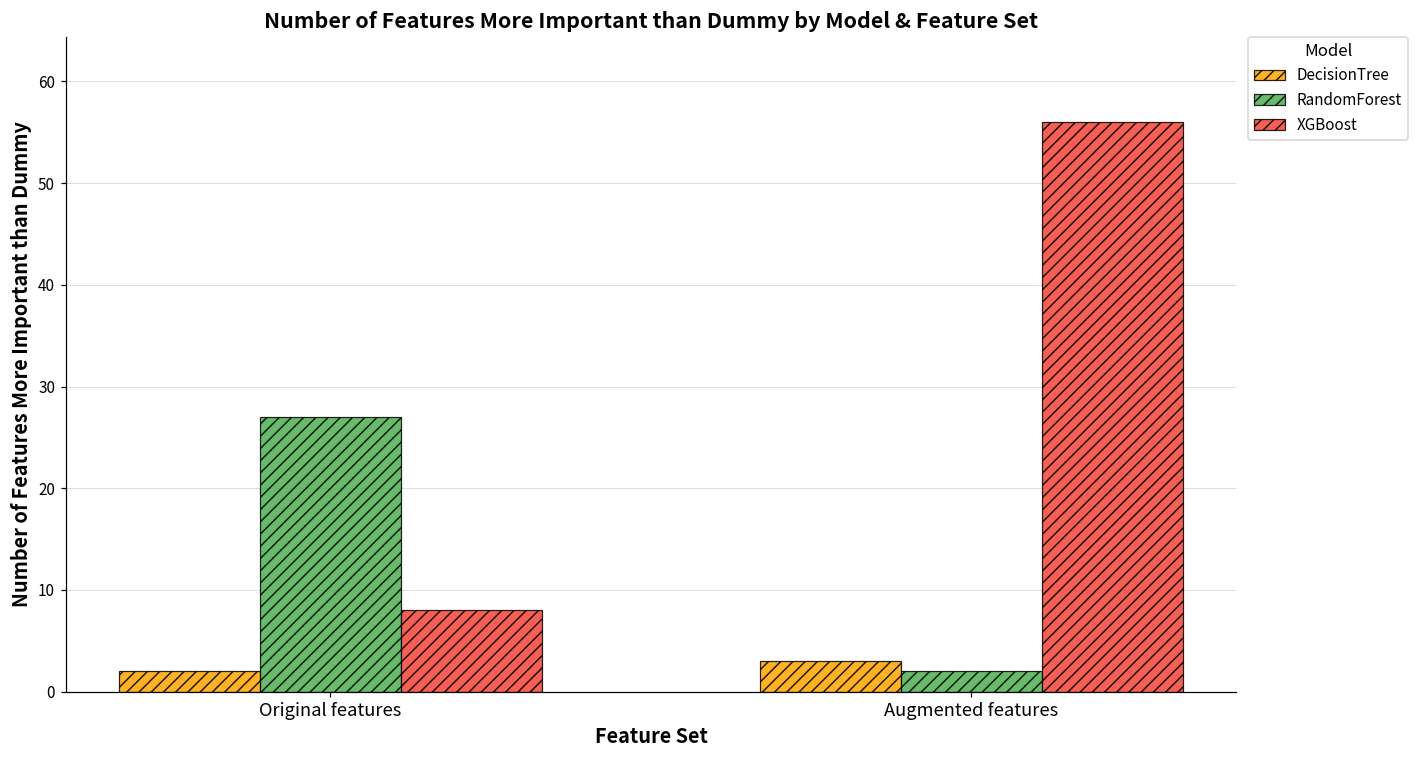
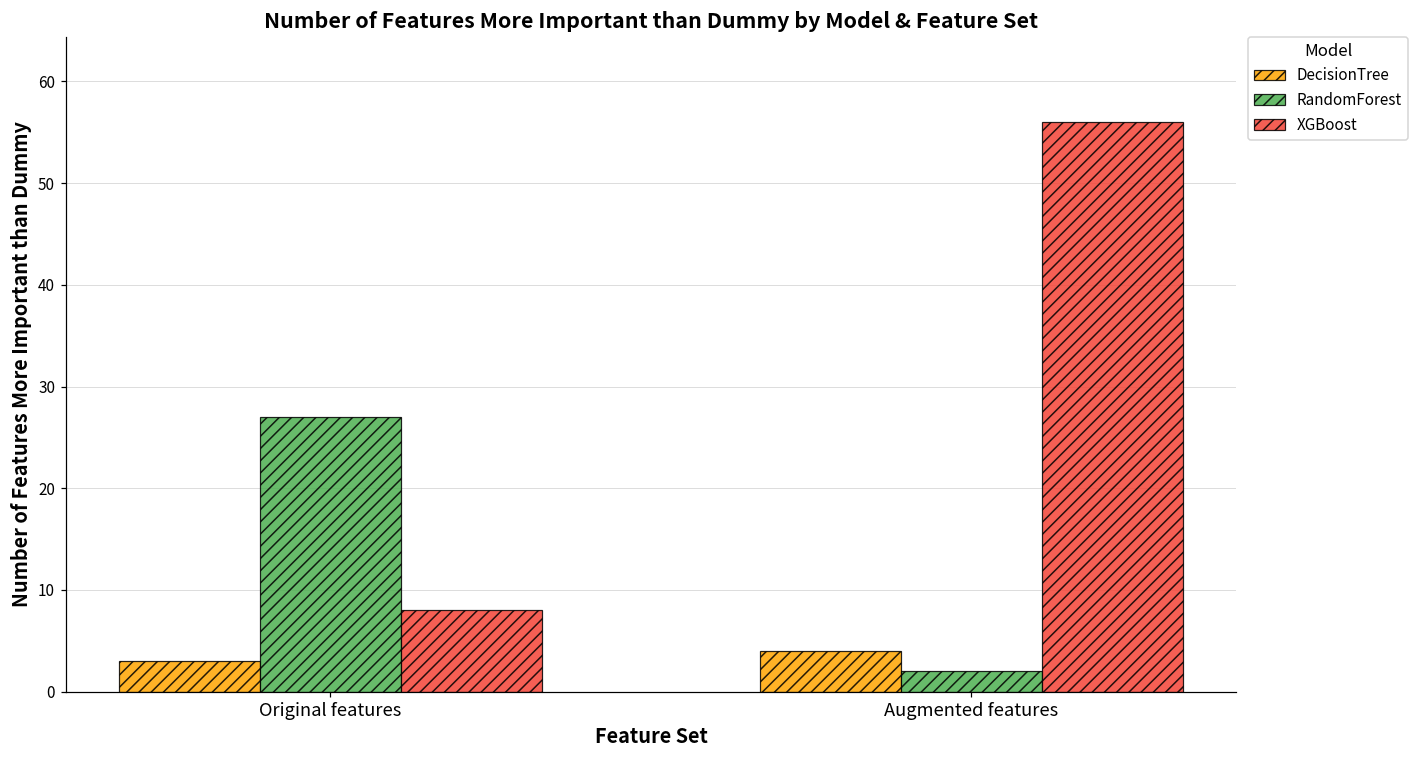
DecisionTree, Original features: 2 -> 3
DecisionTree, Augmented features: 3 -> 4
